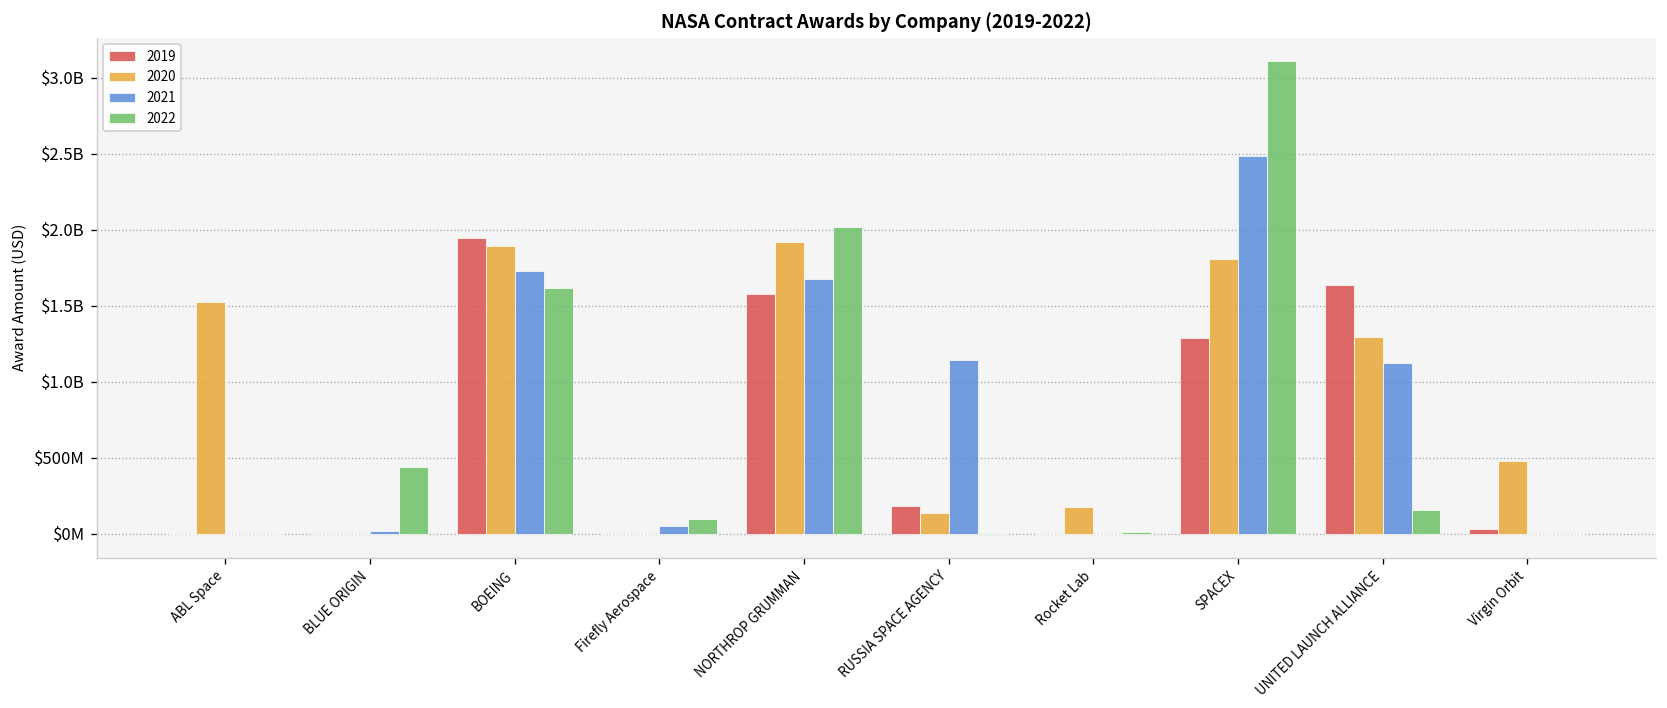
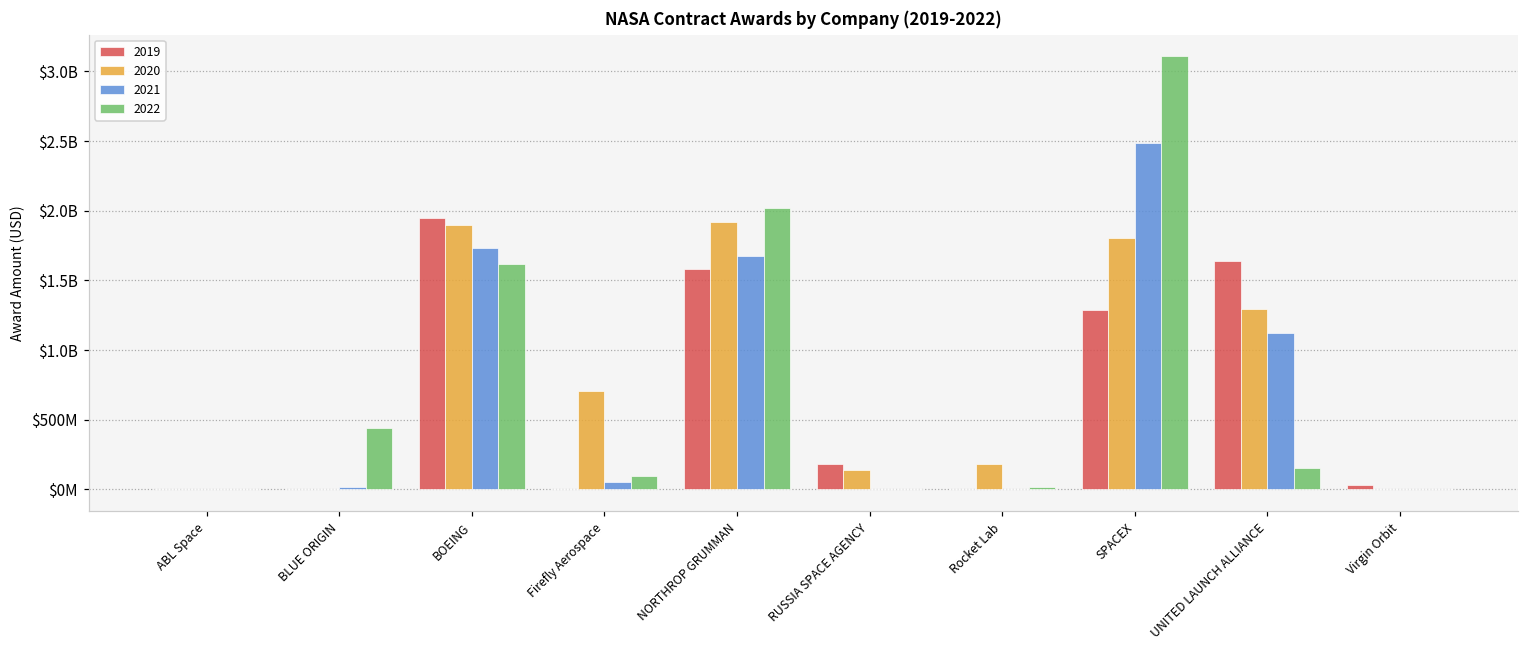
2020, ABL Space: $1530000000 -> $0
2020, Firefly Aerospace: $0 -> $710000000
2021, RUSSIA SPACE AGENCY: $1140000000 -> $0
2020, Virgin Orbit: $480000000 -> $0
